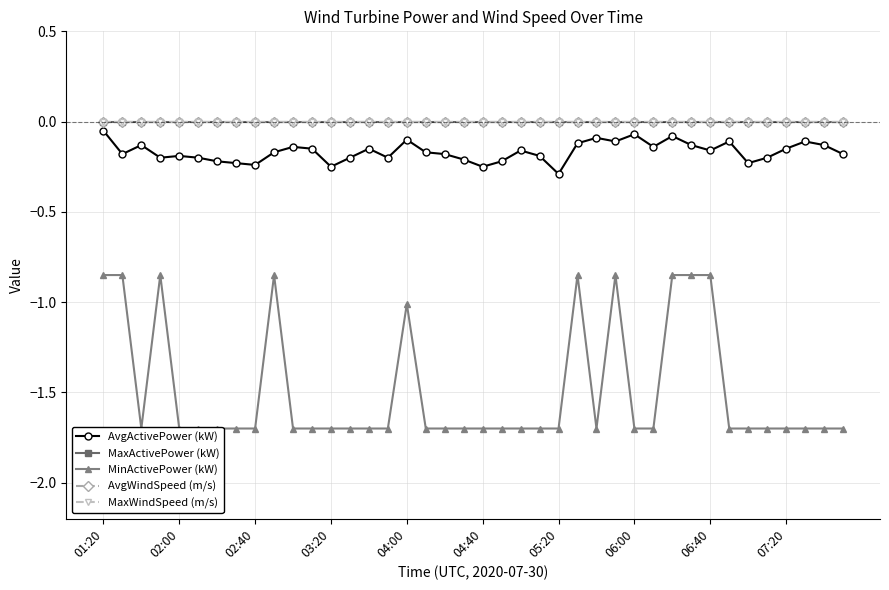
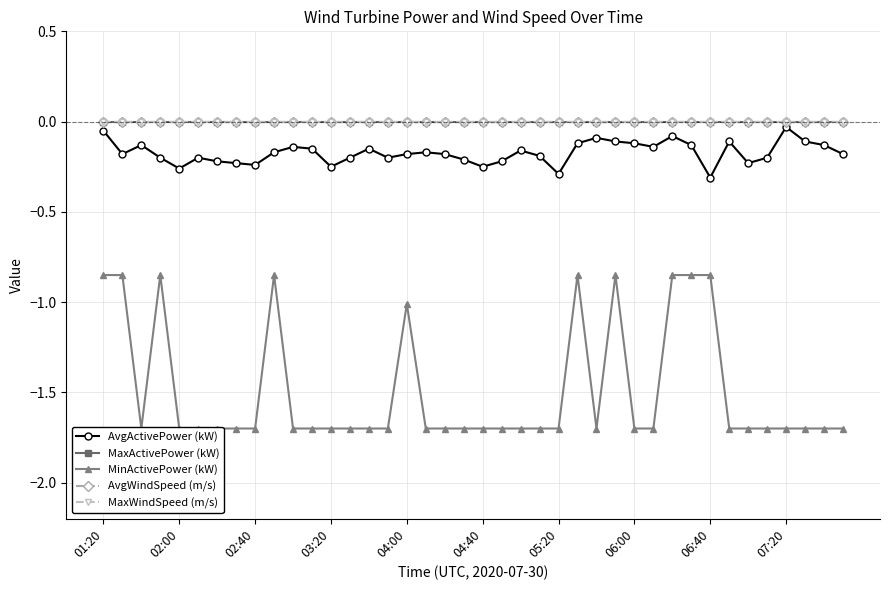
AvgActivePower (kW), 02:00: -0.19 -> -0.26
AvgActivePower (kW), 04:00: -0.10 -> -0.18
AvgActivePower (kW), 06:00: -0.07 -> -0.12
AvgActivePower (kW), 06:40: -0.16 -> -0.31
AvgActivePower (kW), 07:20: -0.15 -> -0.03
